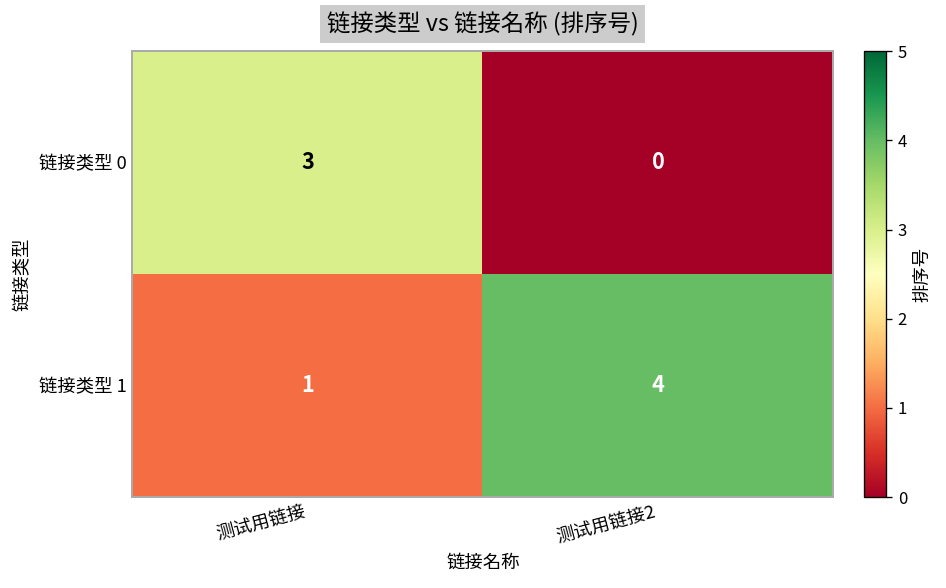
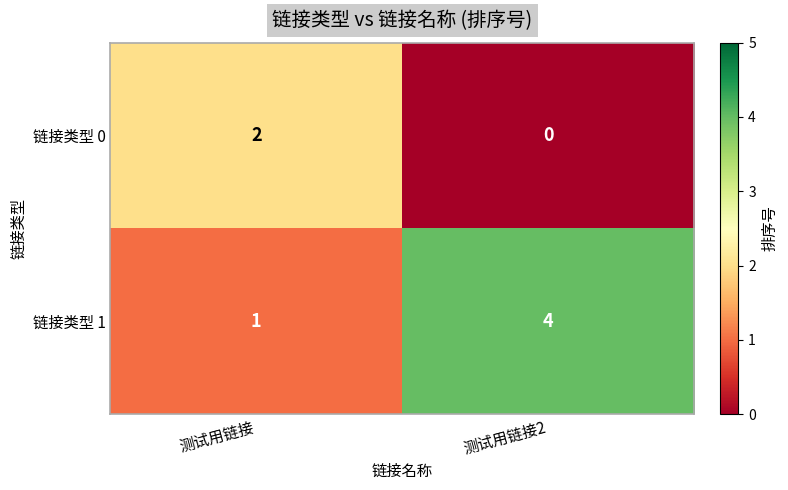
链接类型 0, 测试用链接: 3 -> 2
